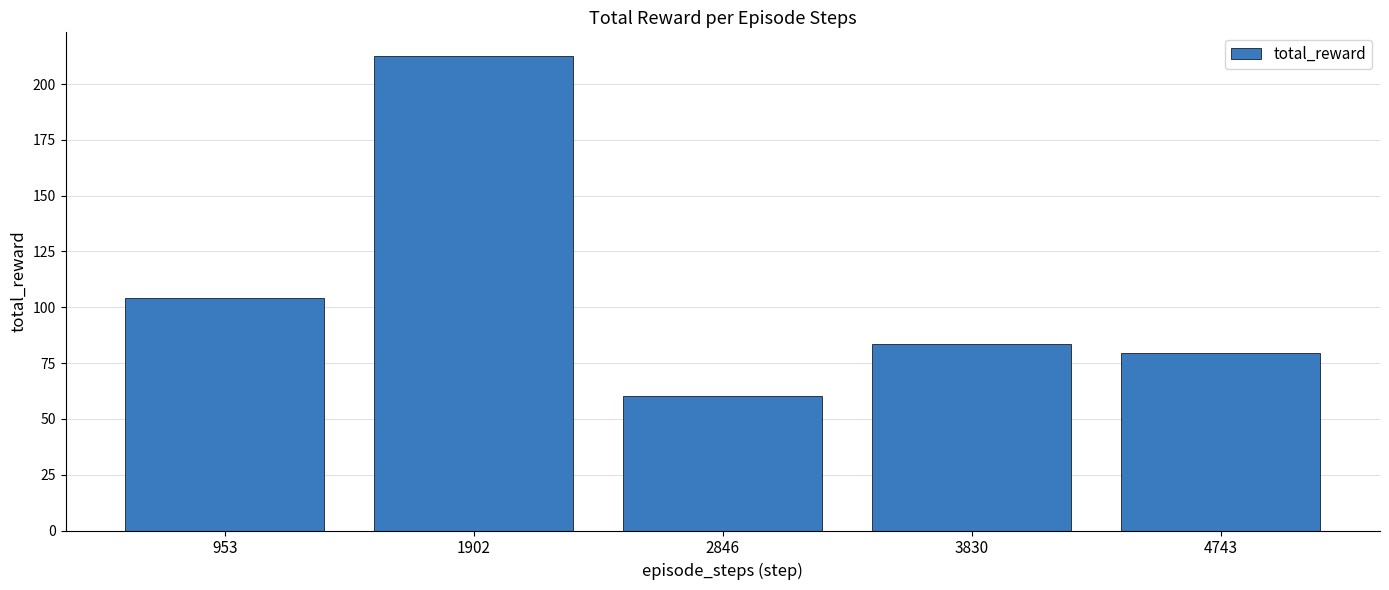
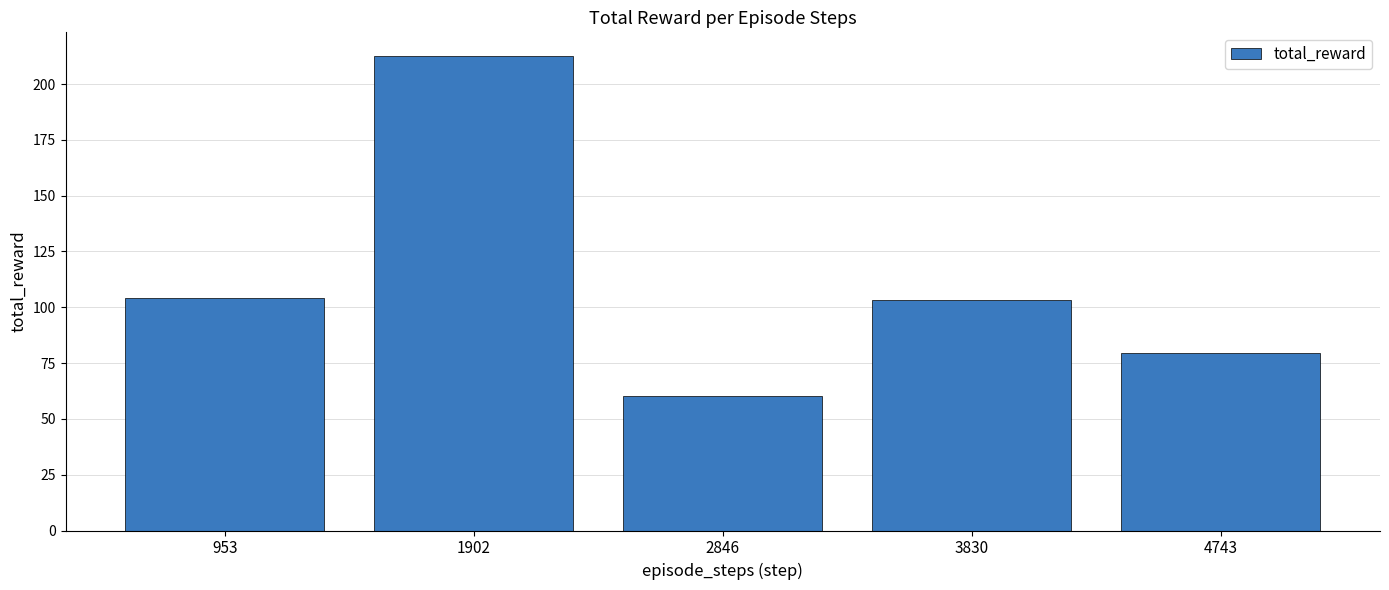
3830: 83 -> 103
